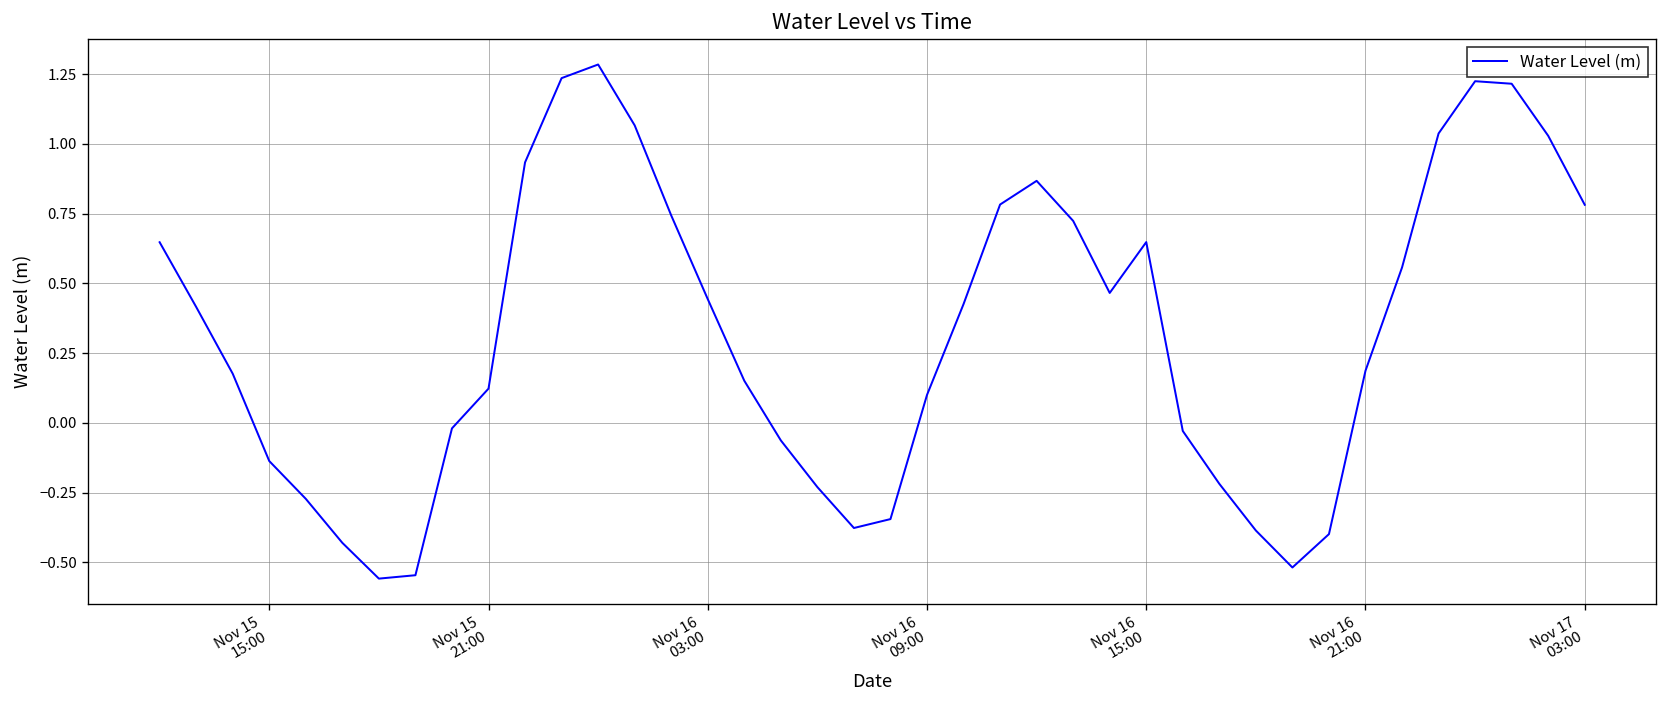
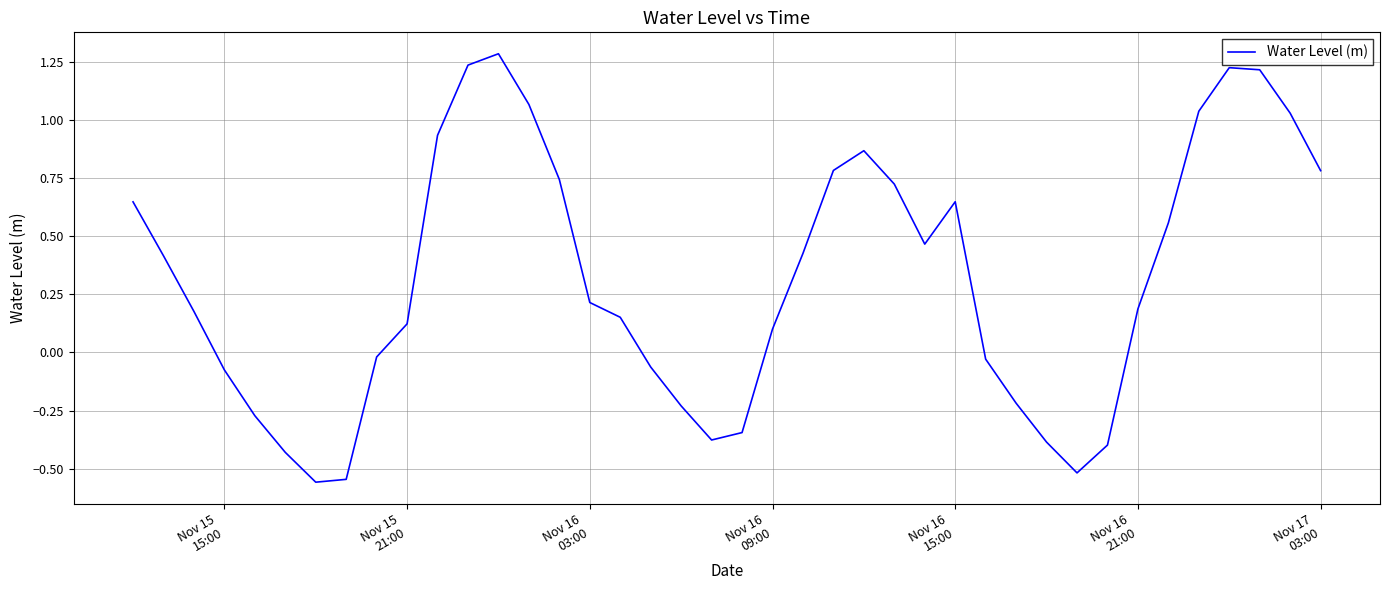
Nov 15 15:00: -0.14 -> -0.08
Nov 16 03:00: 0.44 -> 0.21
